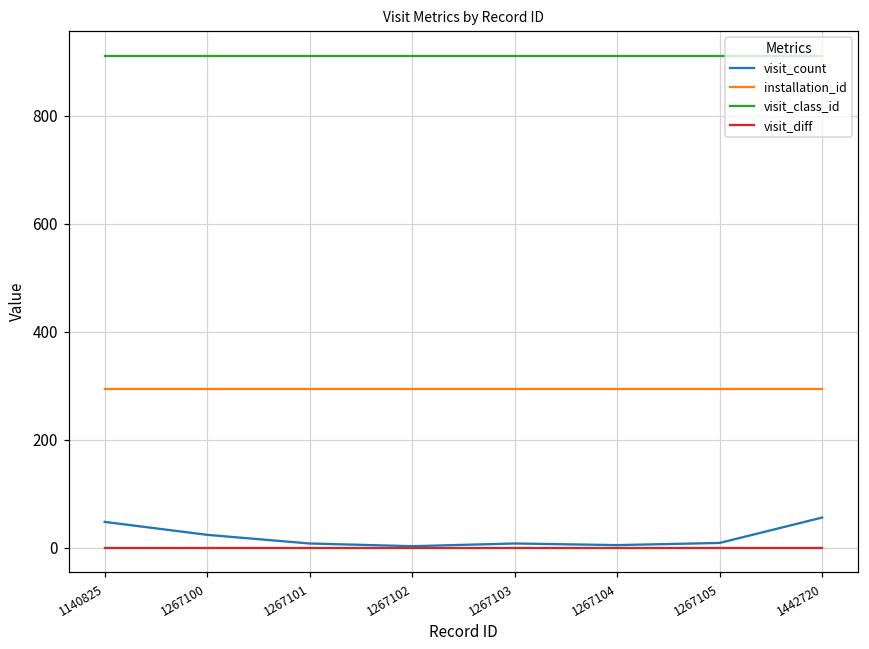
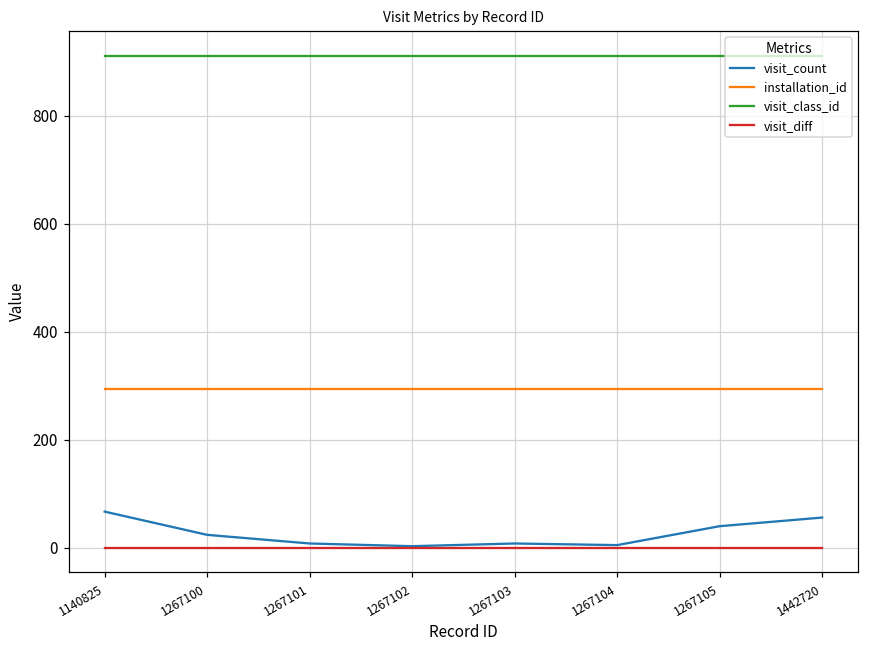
visit_count, 1140825: 50 -> 70
visit_count, 1267105: 10 -> 40
